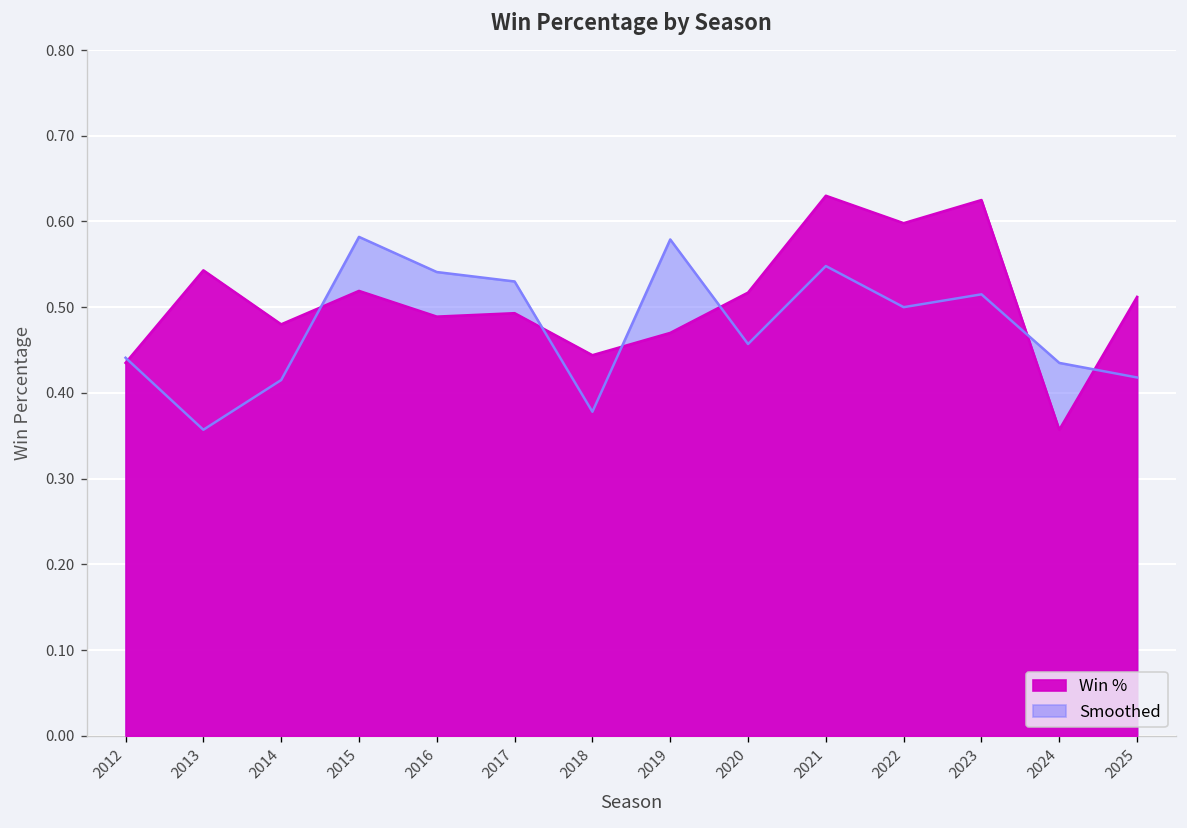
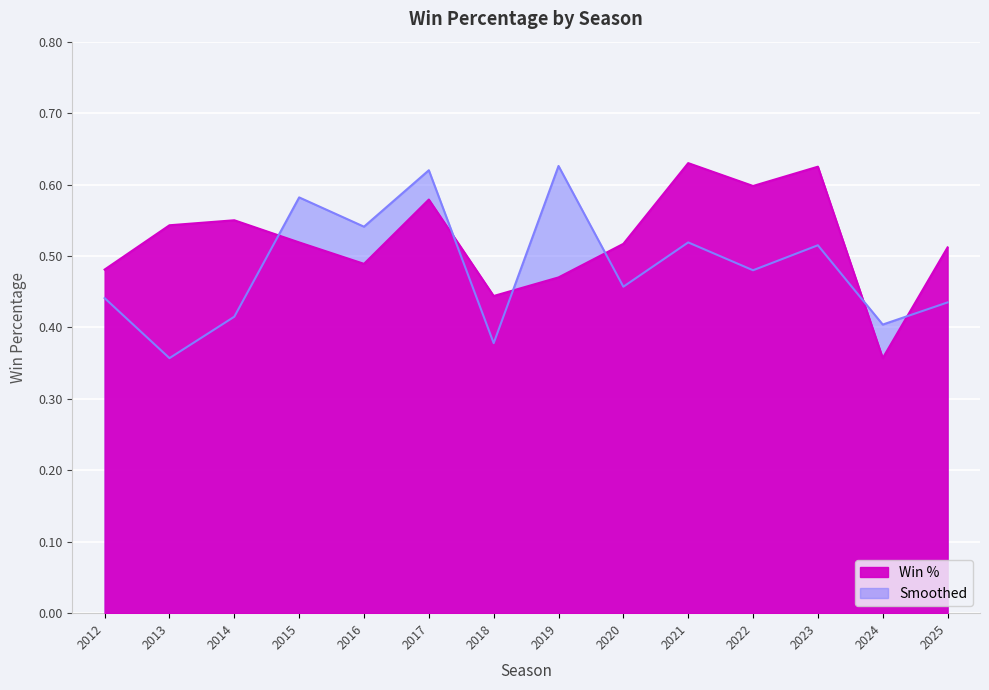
Win %, 2012: 0.44 -> 0.48
Win %, 2014: 0.48 -> 0.55
Win %, 2017: 0.49 -> 0.58
Smoothed, 2017: 0.53 -> 0.62
Smoothed, 2019: 0.58 -> 0.63
Smoothed, 2021: 0.55 -> 0.52
Smoothed, 2022: 0.50 -> 0.48
Smoothed, 2024: 0.44 -> 0.40
Smoothed, 2025: 0.42 -> 0.44
